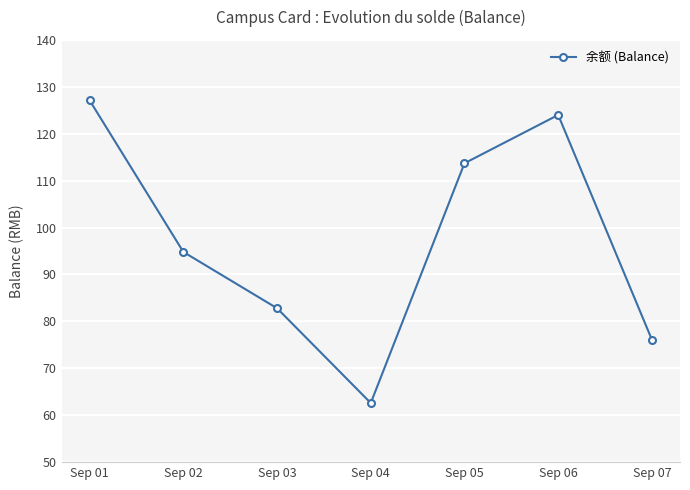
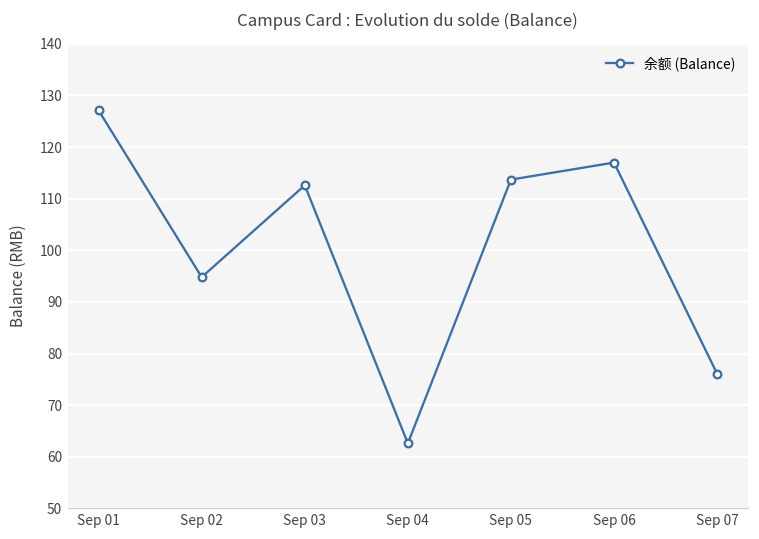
Sep 03: 83 -> 113
Sep 06: 124 -> 117
